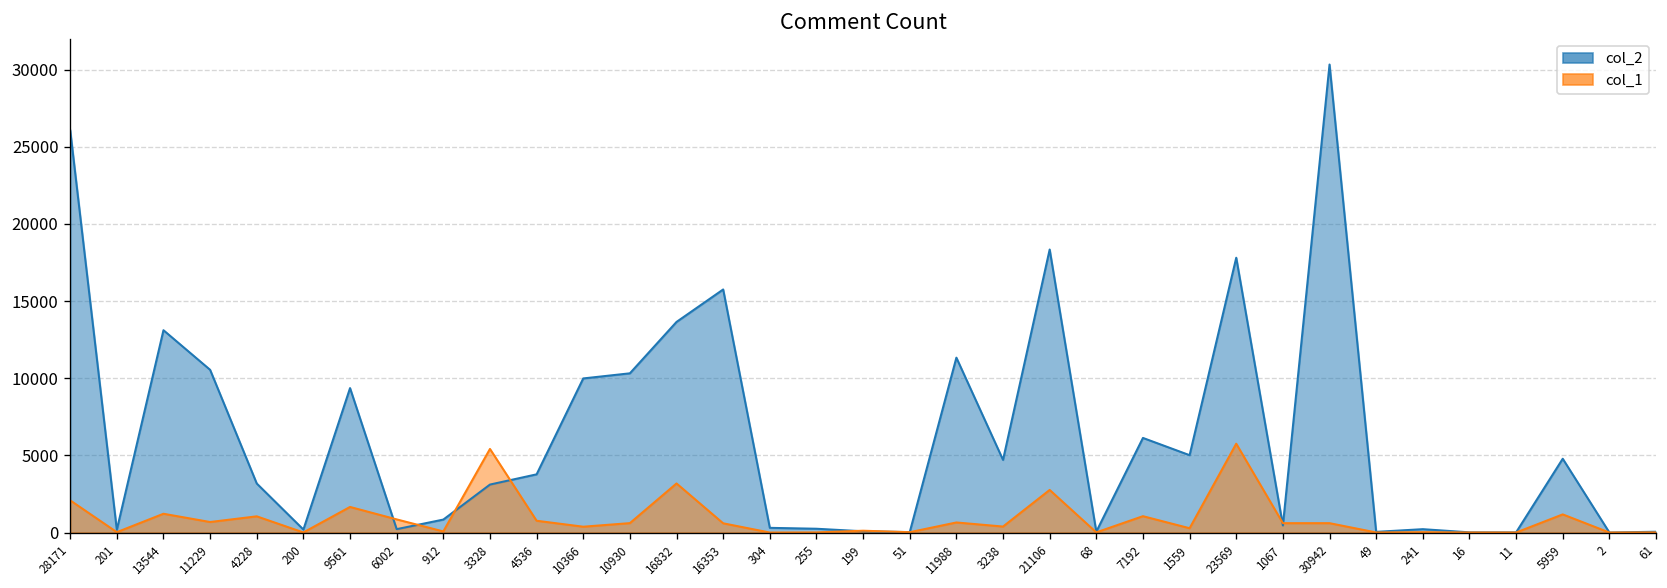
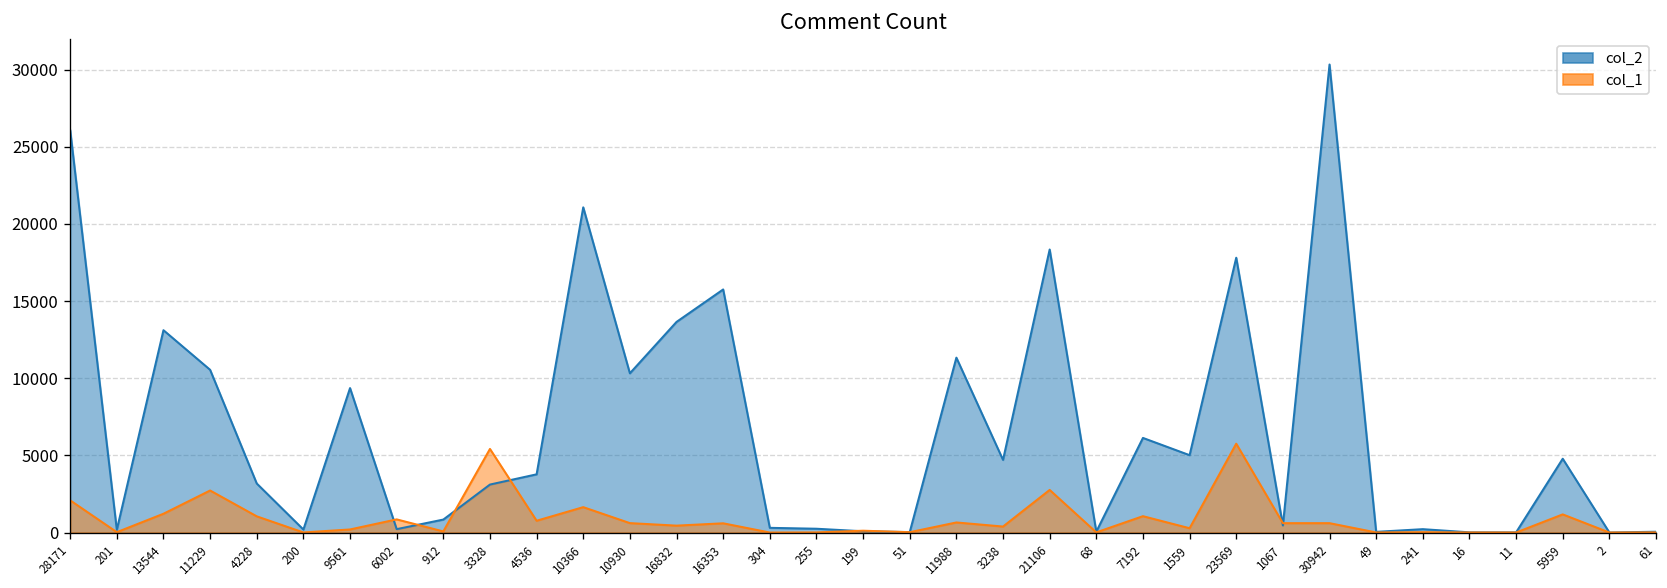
col_1, 11229: 700 -> 2700
col_1, 9561: 1700 -> 200
col_2, 10366: 10000 -> 21100
col_1, 10366: 400 -> 1600
col_1, 16832: 3200 -> 400
